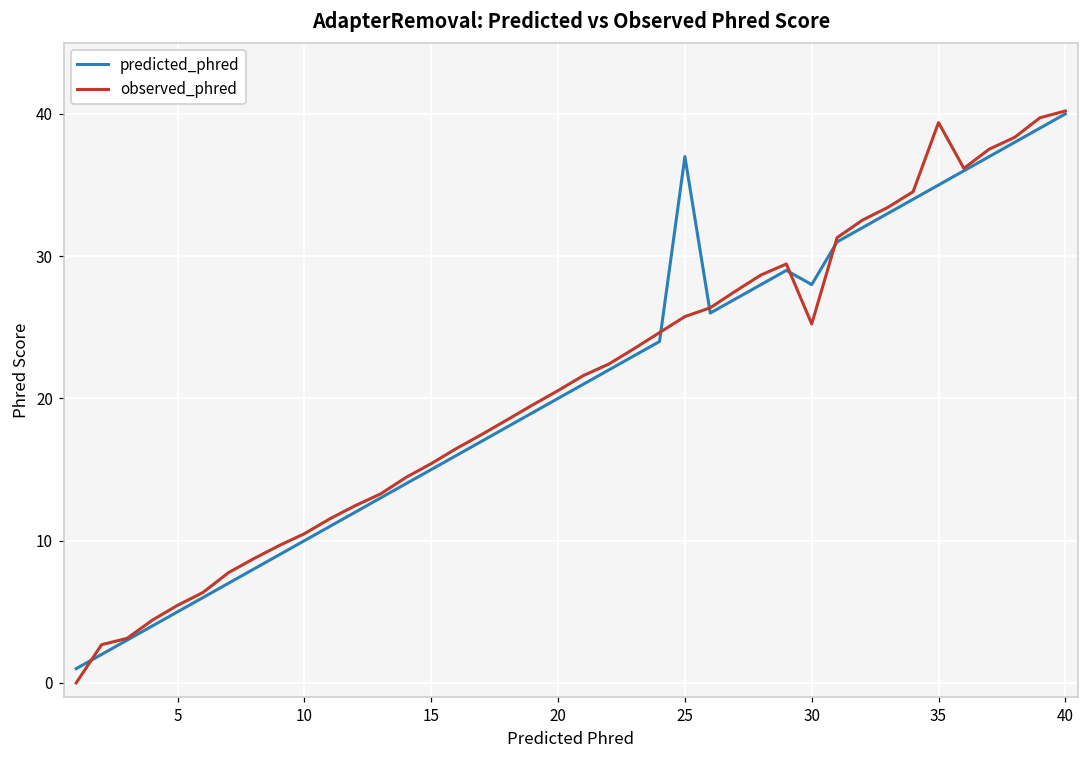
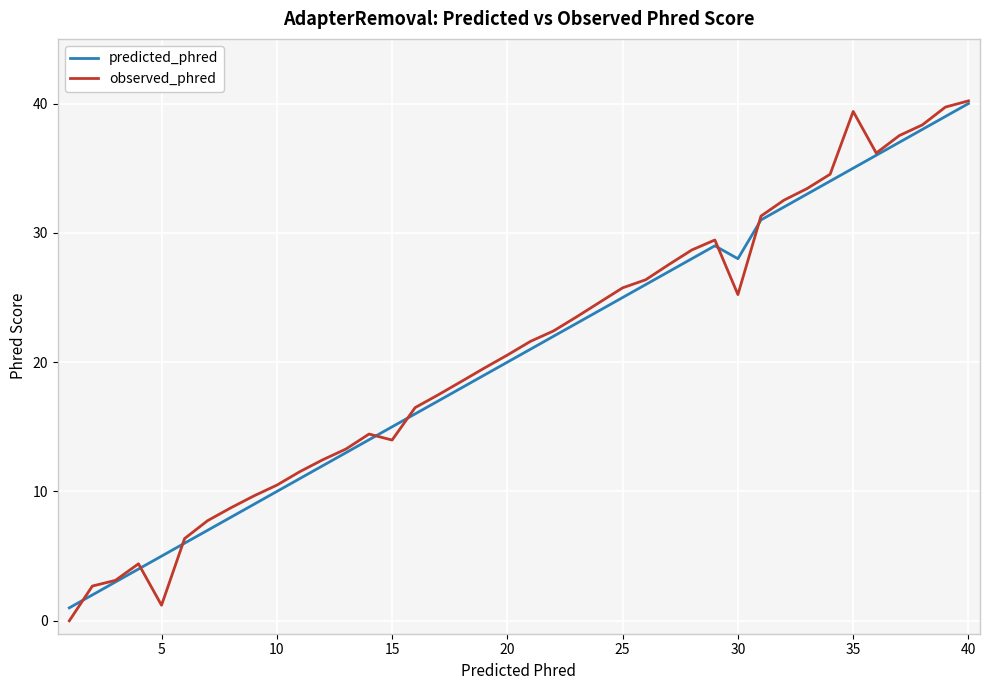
observed_phred, 5: 5.5 -> 1.2
observed_phred, 15: 15.4 -> 14.0
predicted_phred, 25: 37 -> 25
